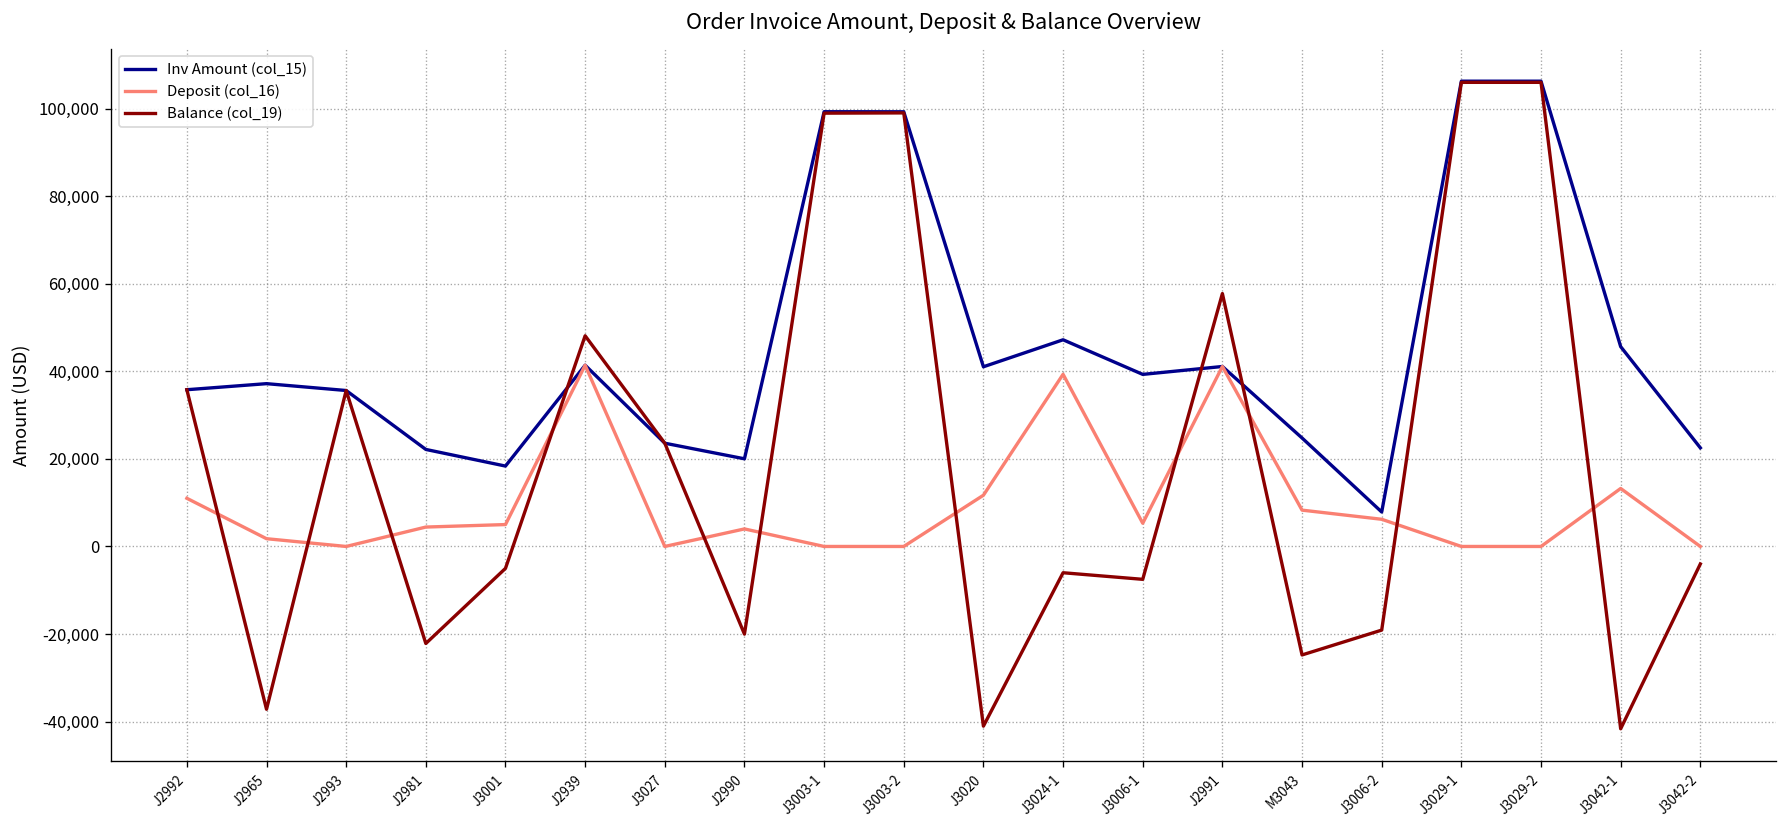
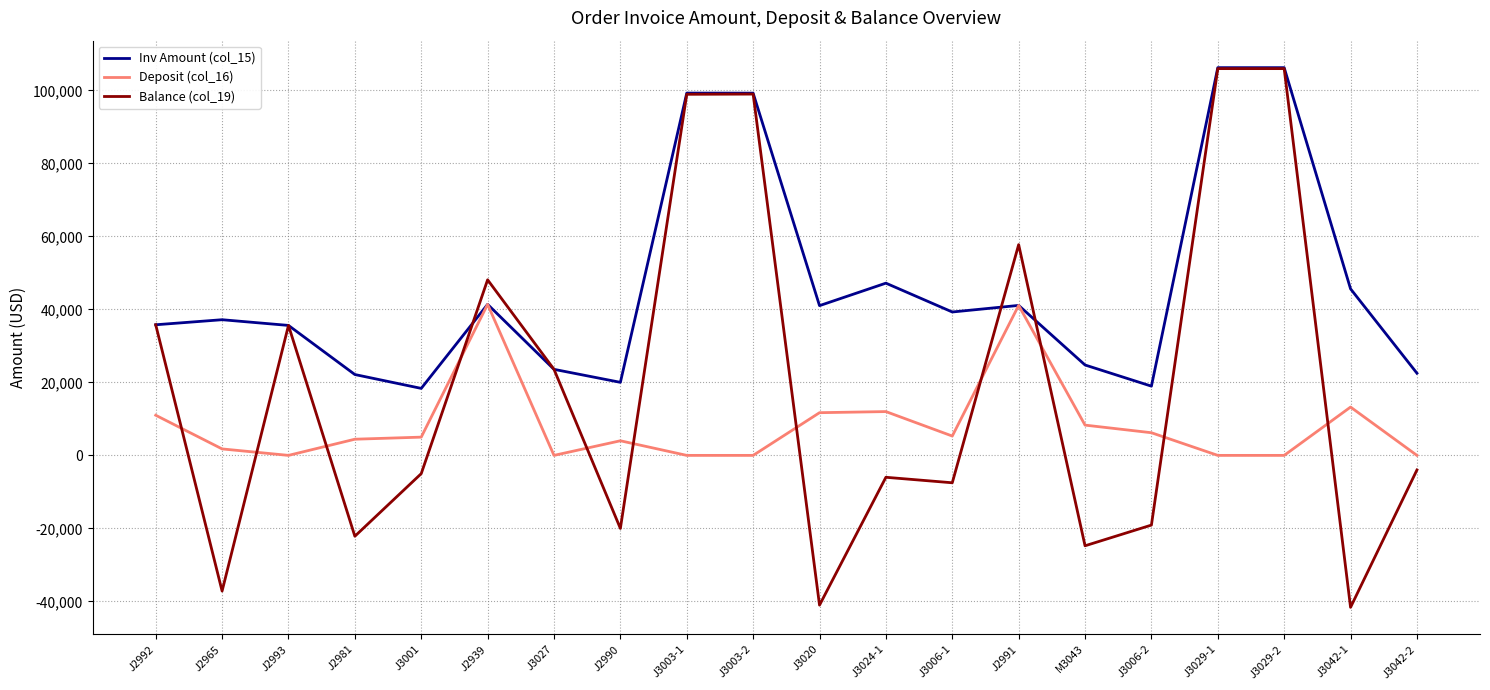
Deposit (col_16), J3024-1: 39,000 -> 12,000
Inv Amount (col_15), J3006-2: 8,000 -> 19,000
